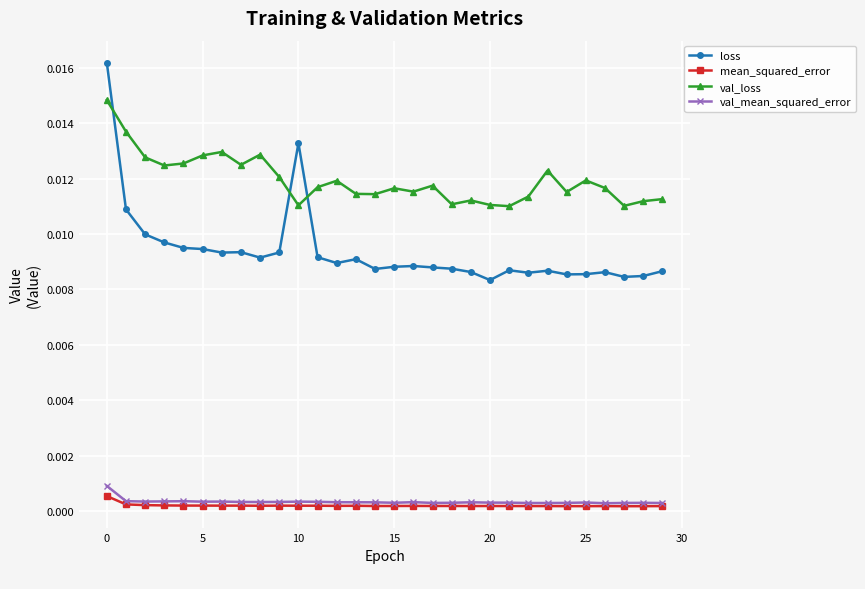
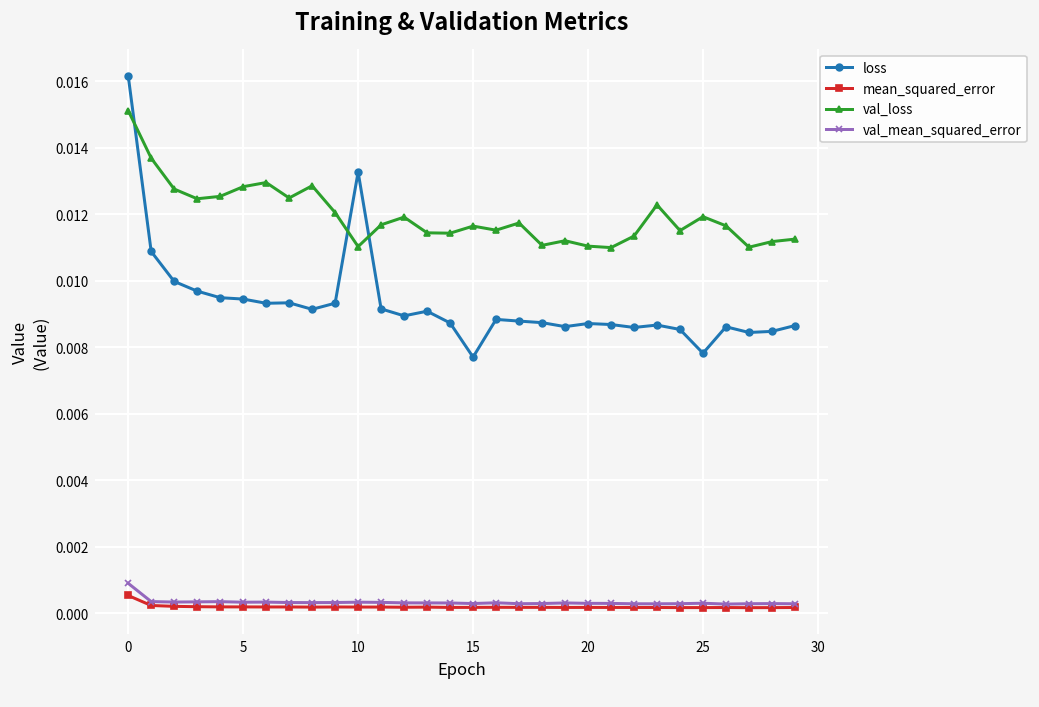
val_loss, 0: 0.0148 -> 0.0151
loss, 15: 0.0088 -> 0.0077
loss, 20: 0.0083 -> 0.0087
loss, 25: 0.0085 -> 0.0078
